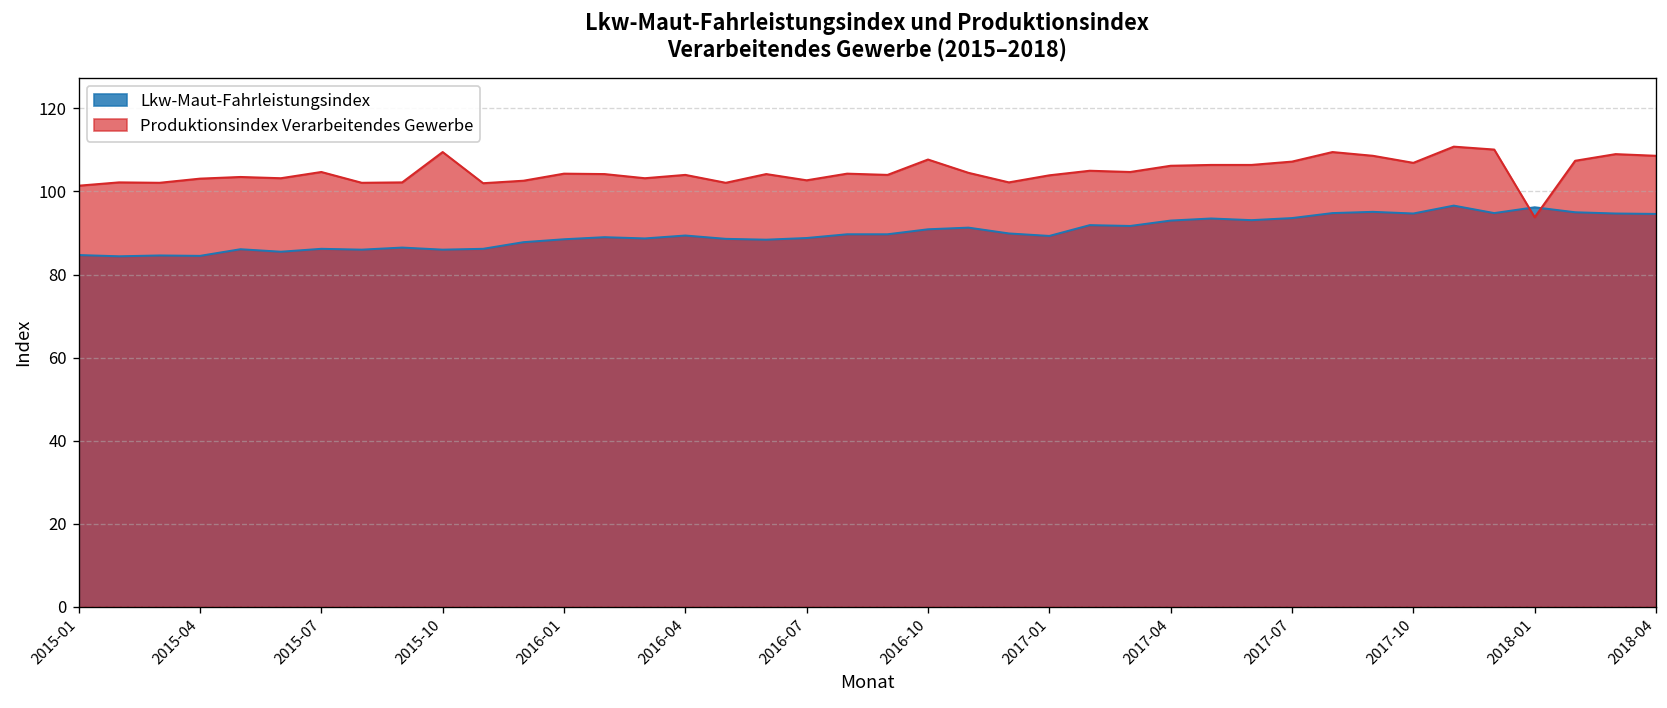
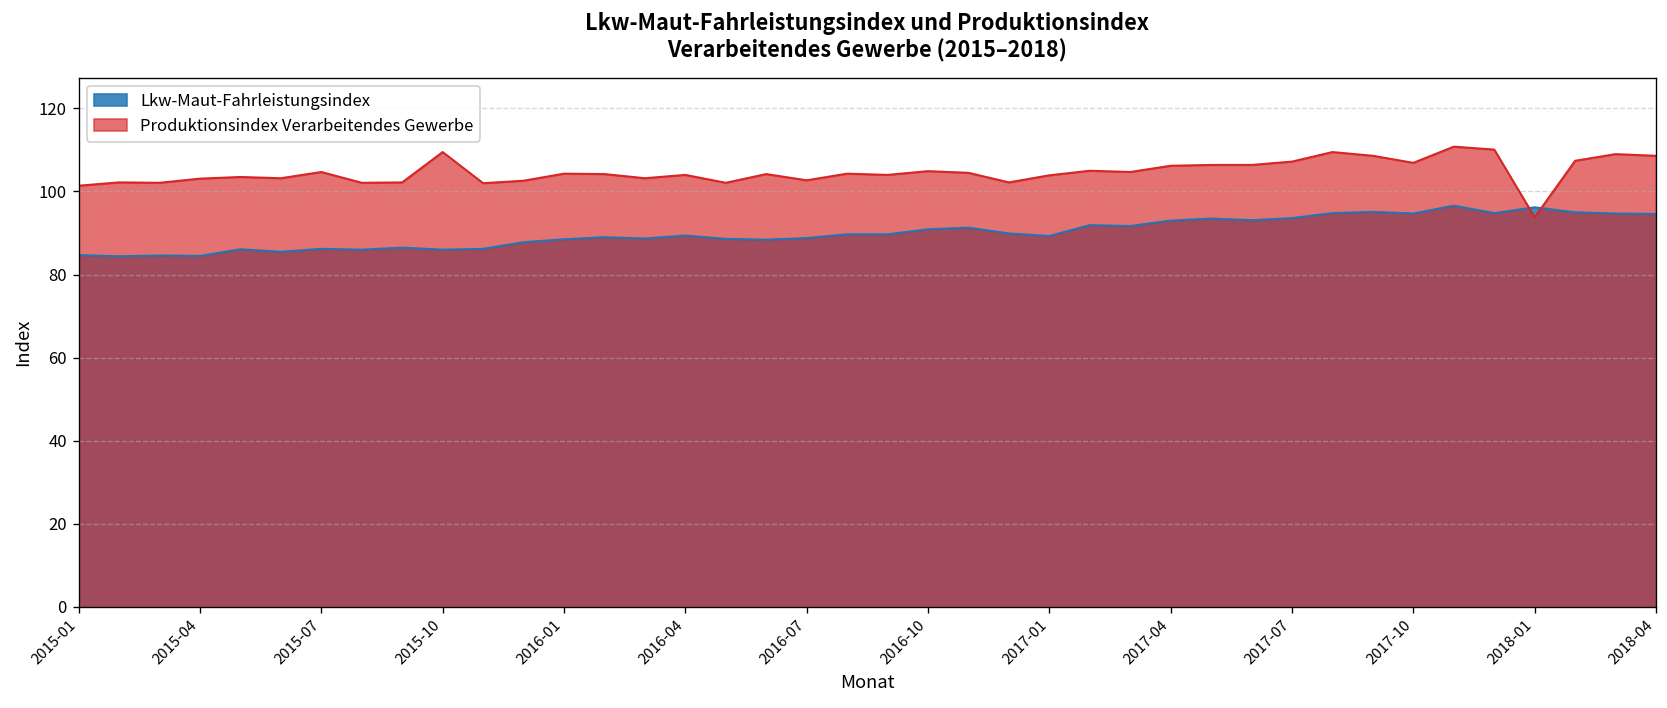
Produktionsindex Verarbeitendes Gewerbe, 2016-10: 108 -> 105
